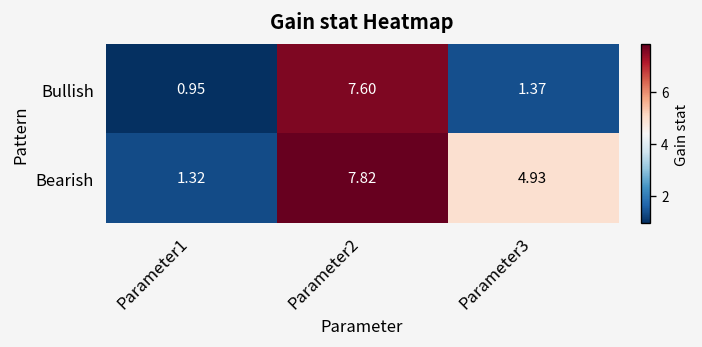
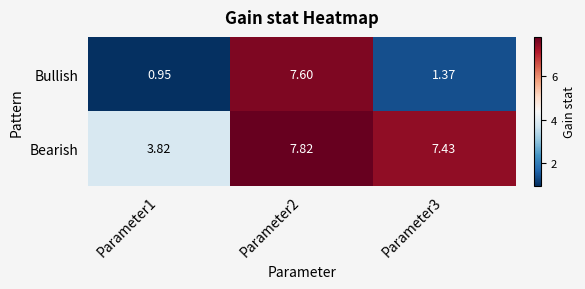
Bearish, Parameter1: 1.32 -> 3.82
Bearish, Parameter3: 4.93 -> 7.43
